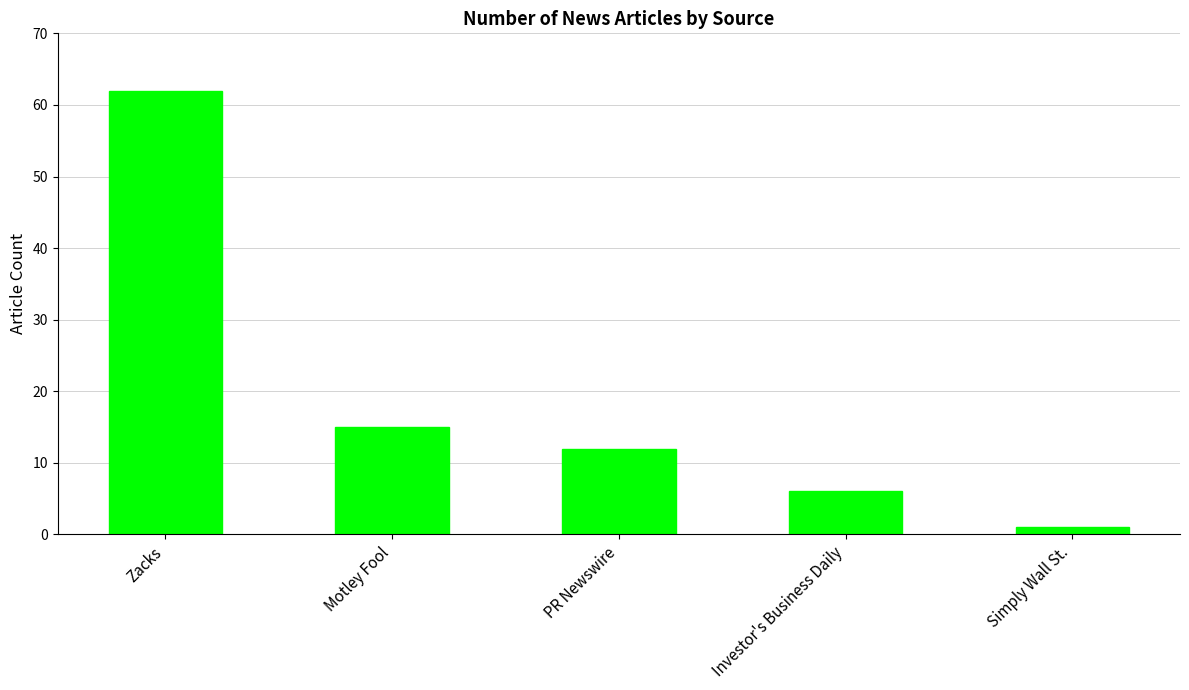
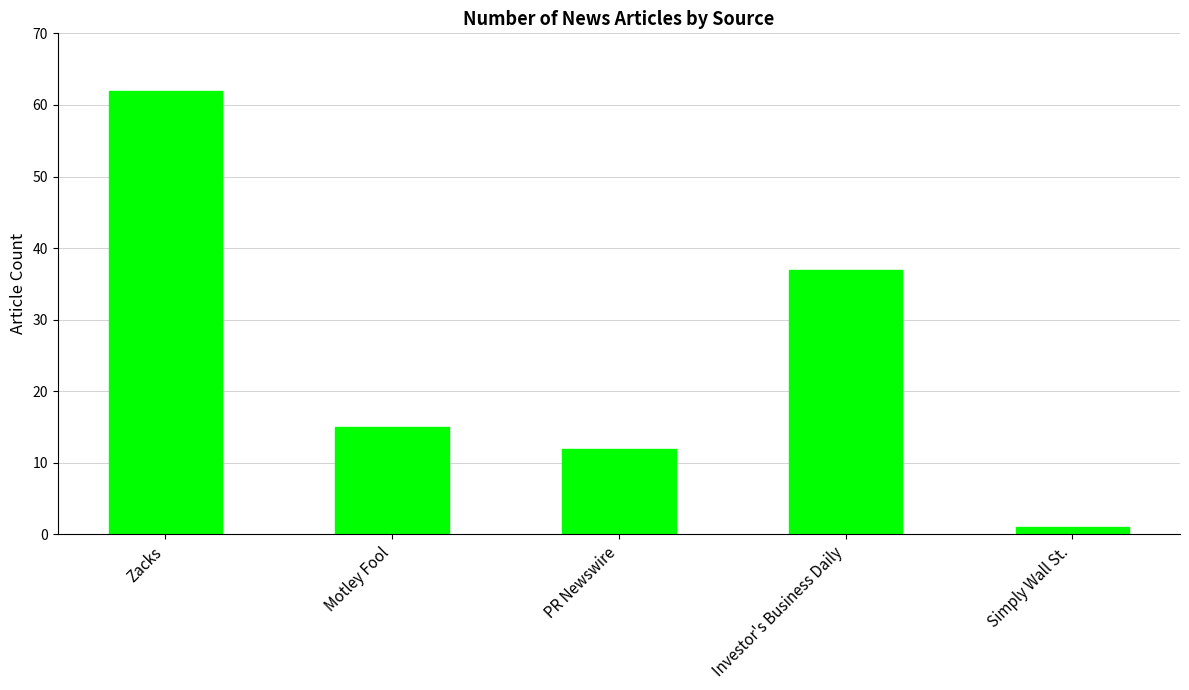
Investor's Business Daily: 6 -> 37
